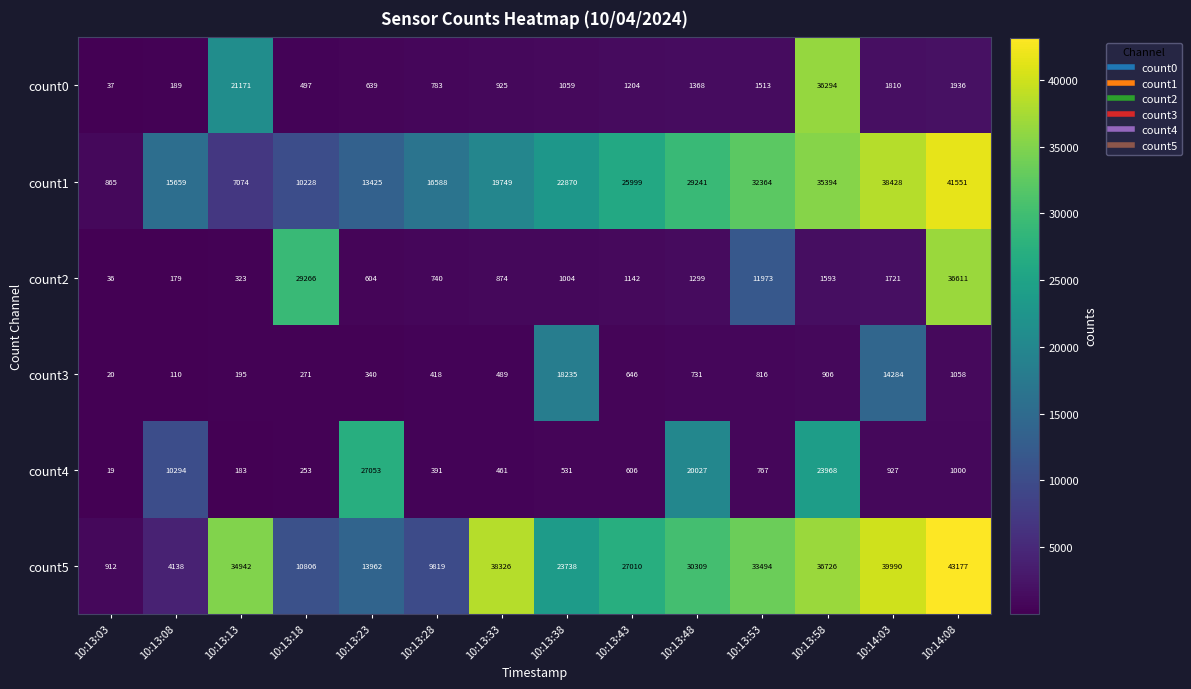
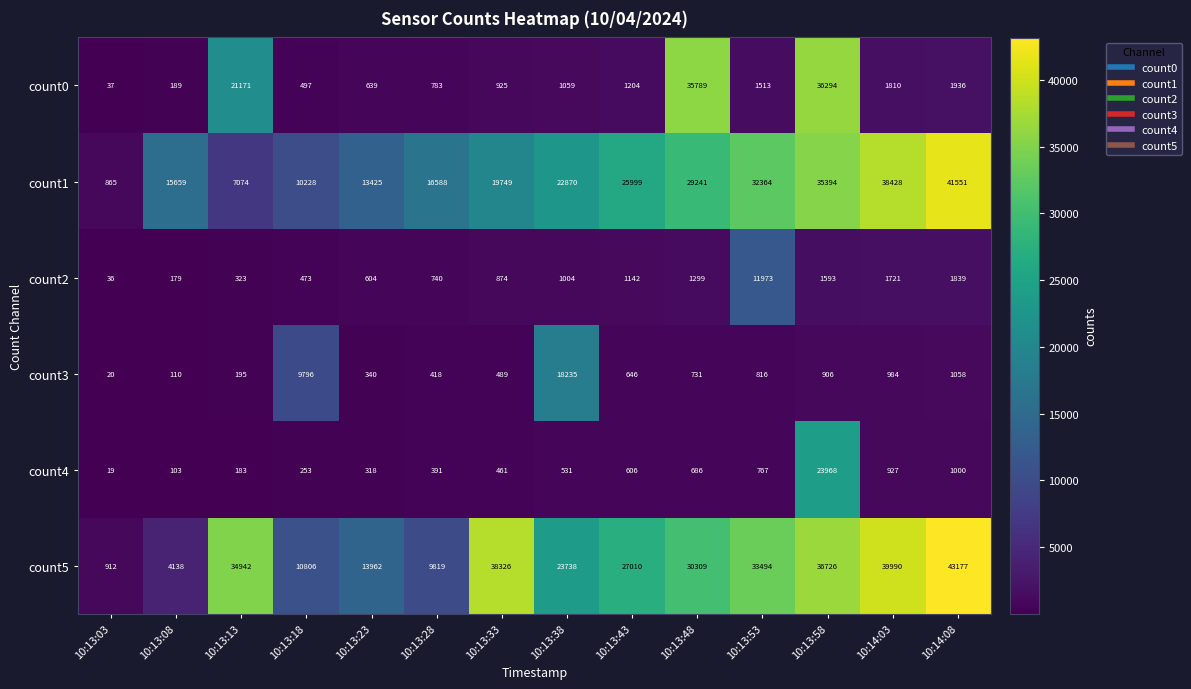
count0, 10:13:48: 1368 -> 35789
count2, 10:13:18: 29266 -> 473
count2, 10:14:08: 36611 -> 1839
count3, 10:13:18: 271 -> 9796
count3, 10:14:03: 14284 -> 984
count4, 10:13:08: 10294 -> 103
count4, 10:13:23: 27053 -> 318
count4, 10:13:48: 20027 -> 686
